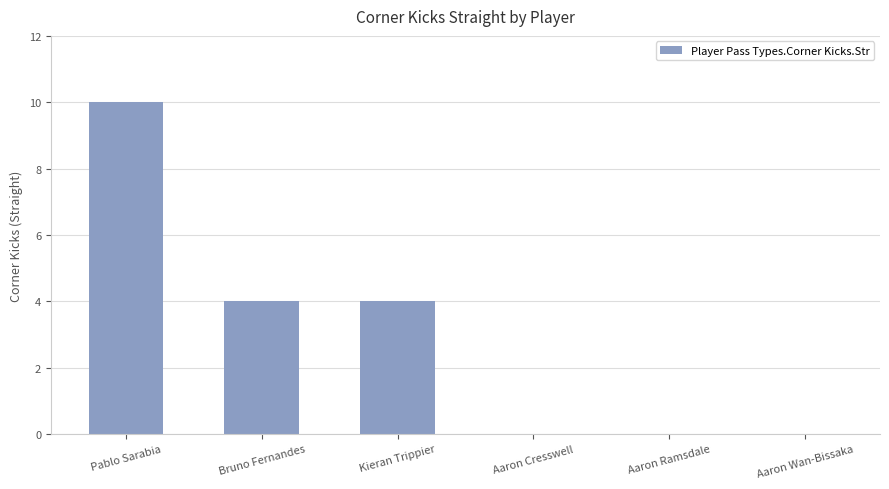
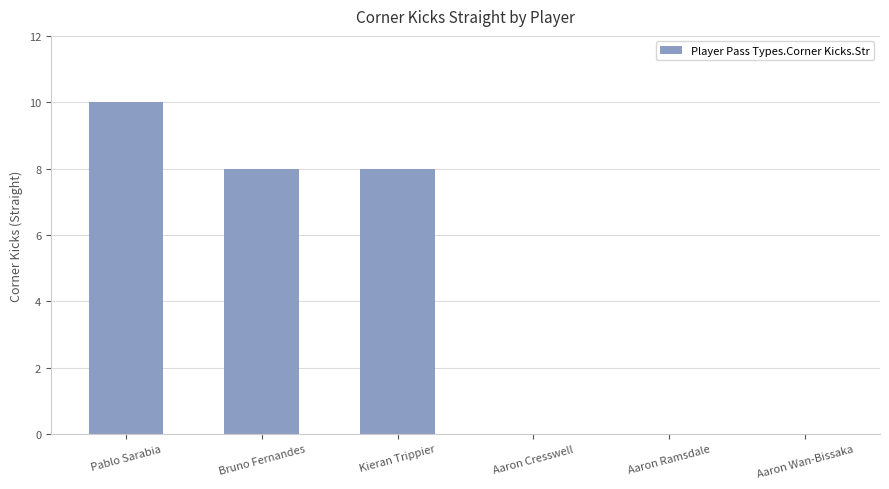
Bruno Fernandes: 4 -> 8
Kieran Trippier: 4 -> 8
